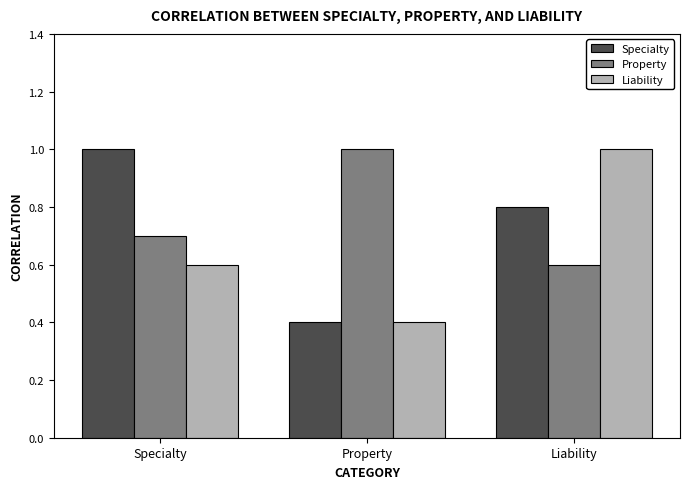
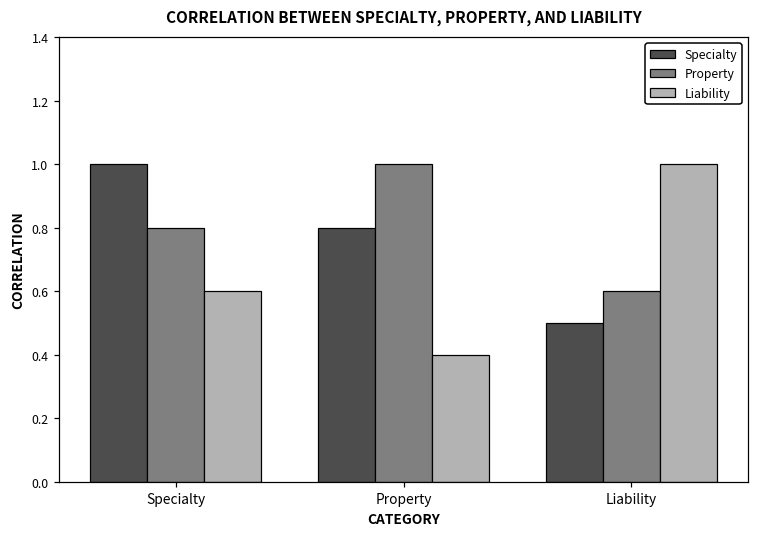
Property, Specialty: 0.7 -> 0.8
Specialty, Property: 0.4 -> 0.8
Specialty, Liability: 0.8 -> 0.5
